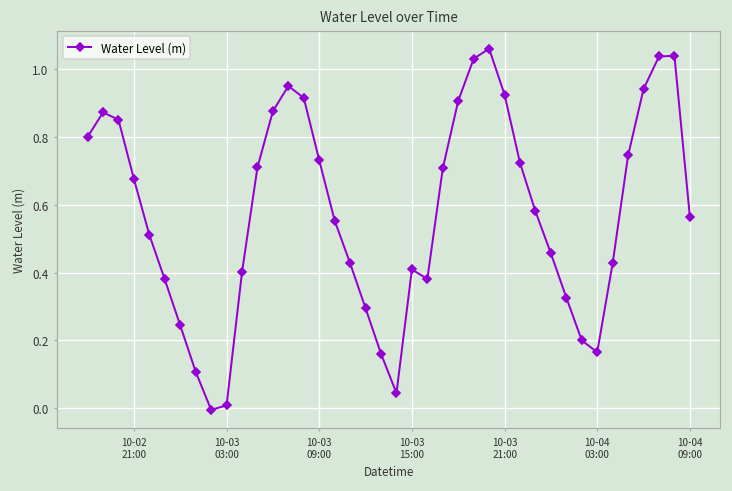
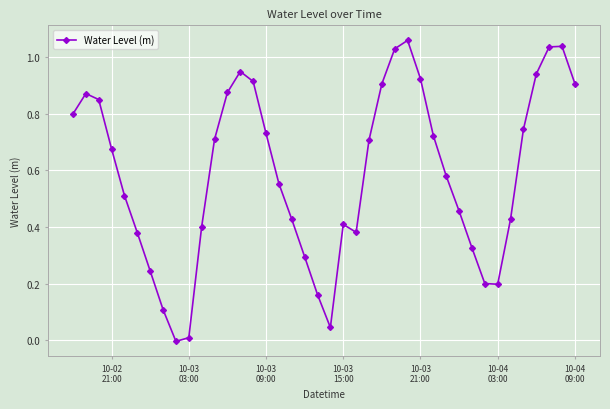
10-04 03:00: 0.17 -> 0.20
10-04 09:00: 0.56 -> 0.91
